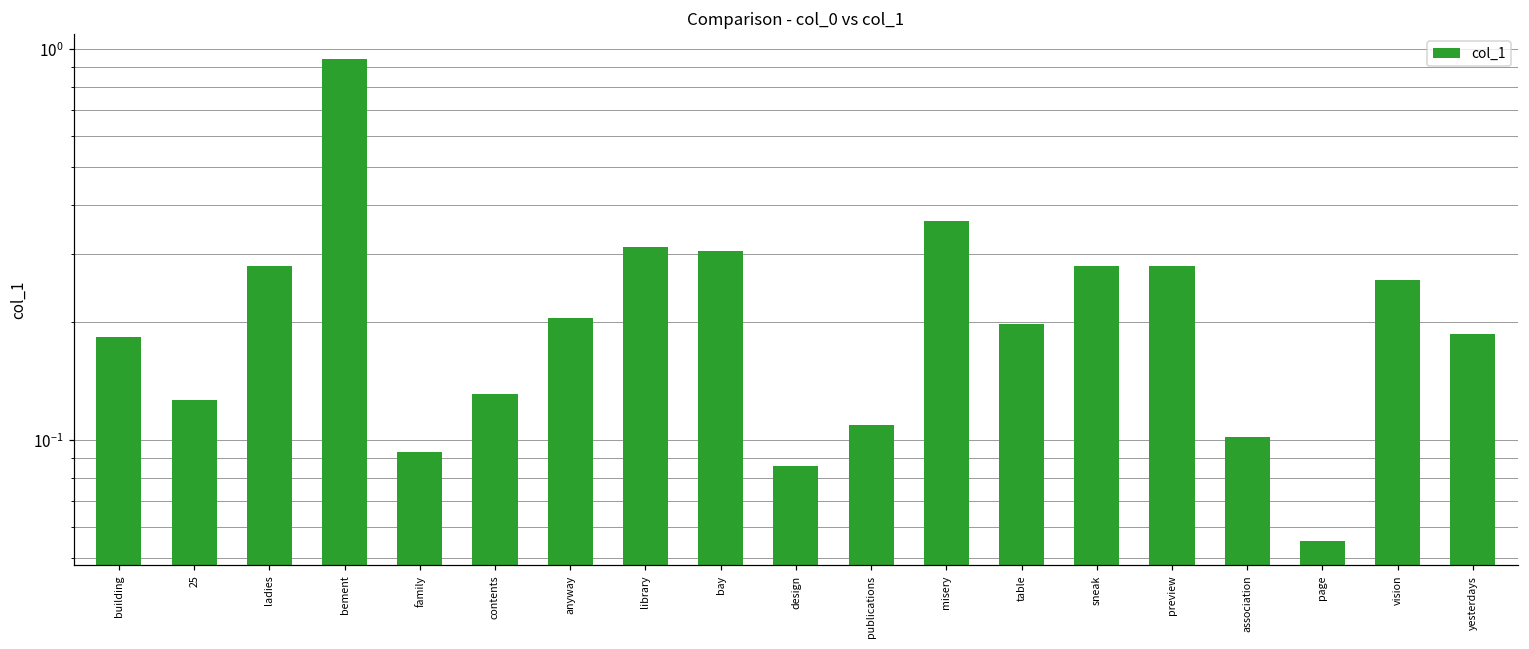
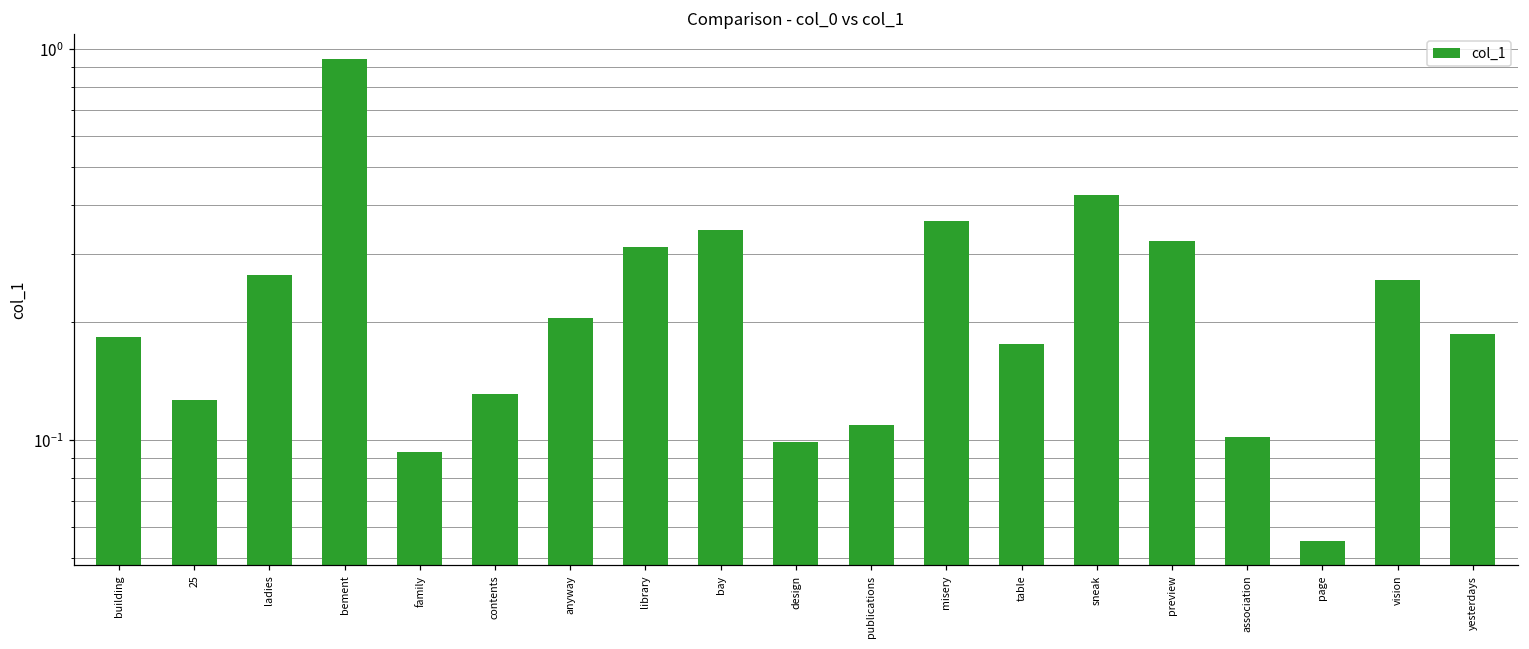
ladies: 0.28 -> 0.26
bay: 0.31 -> 0.34
design: 0.086 -> 0.099
table: 0.20 -> 0.18
sneak: 0.28 -> 0.42
preview: 0.28 -> 0.32
